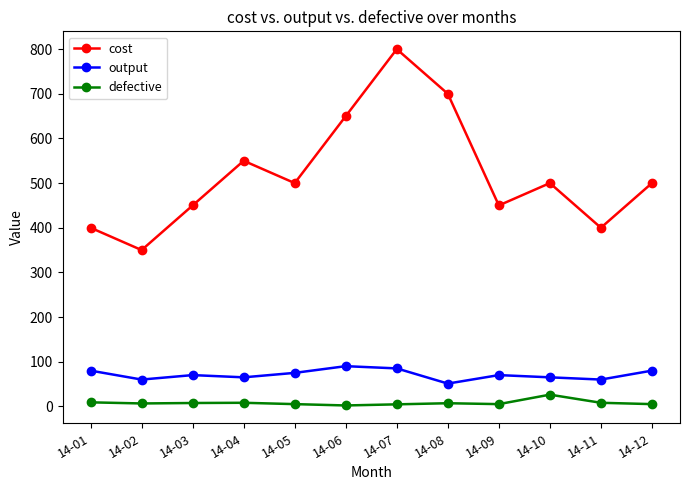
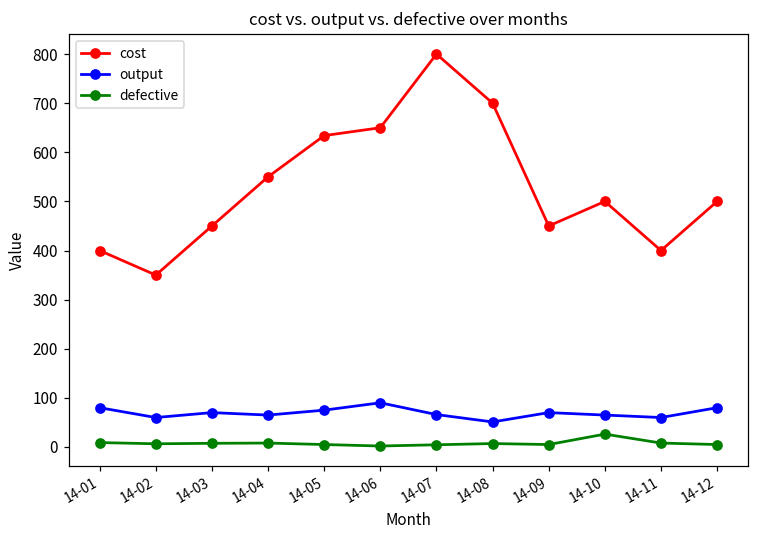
cost, 14-05: 500 -> 630
output, 14-07: 90 -> 70
